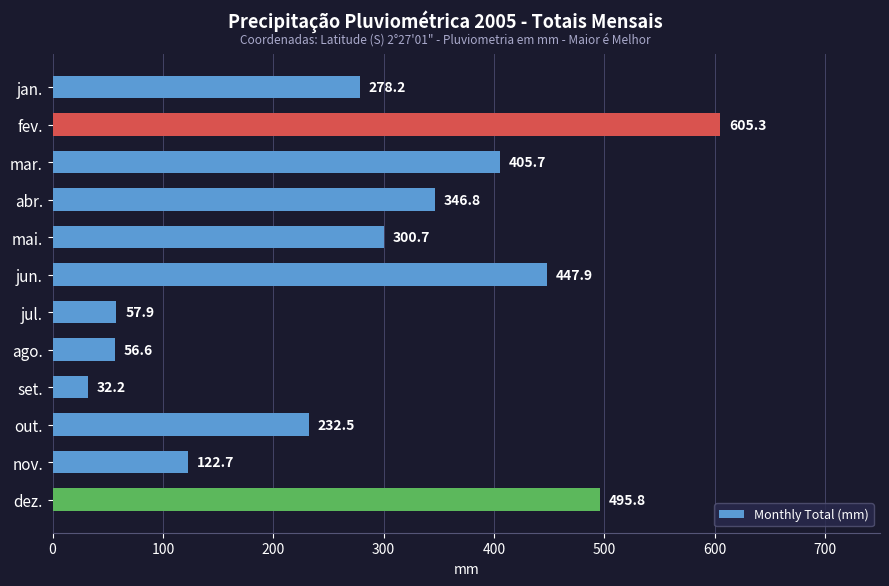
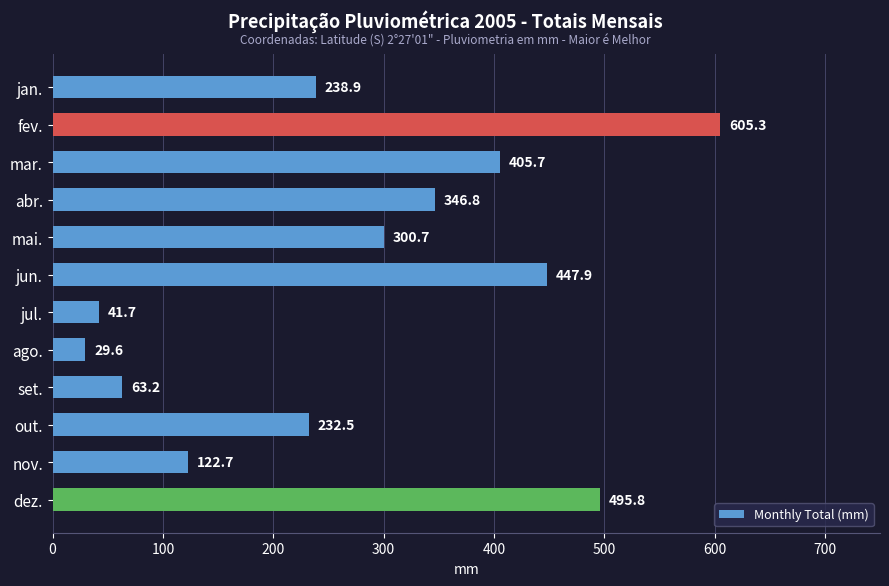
jan.: 278.2 -> 238.9
jul.: 57.9 -> 41.7
ago.: 56.6 -> 29.6
set.: 32.2 -> 63.2
